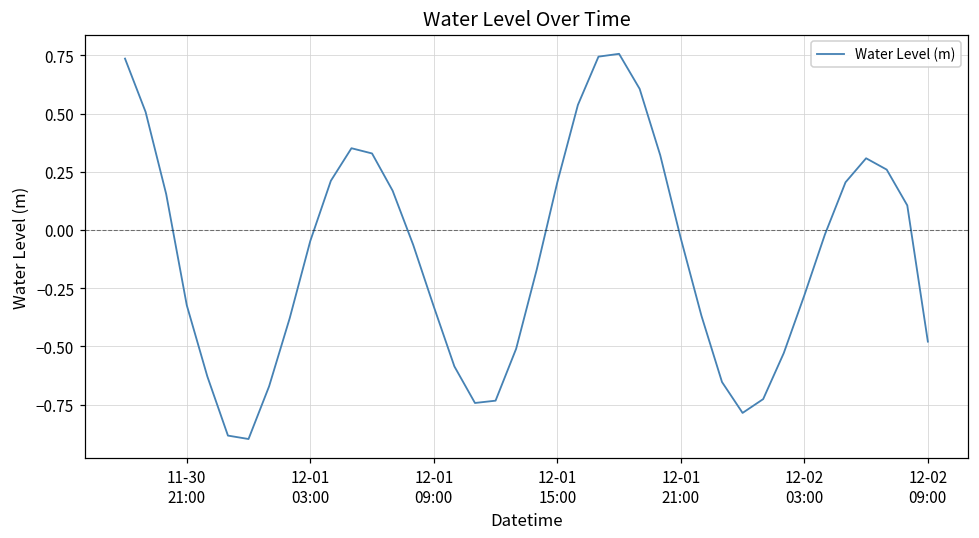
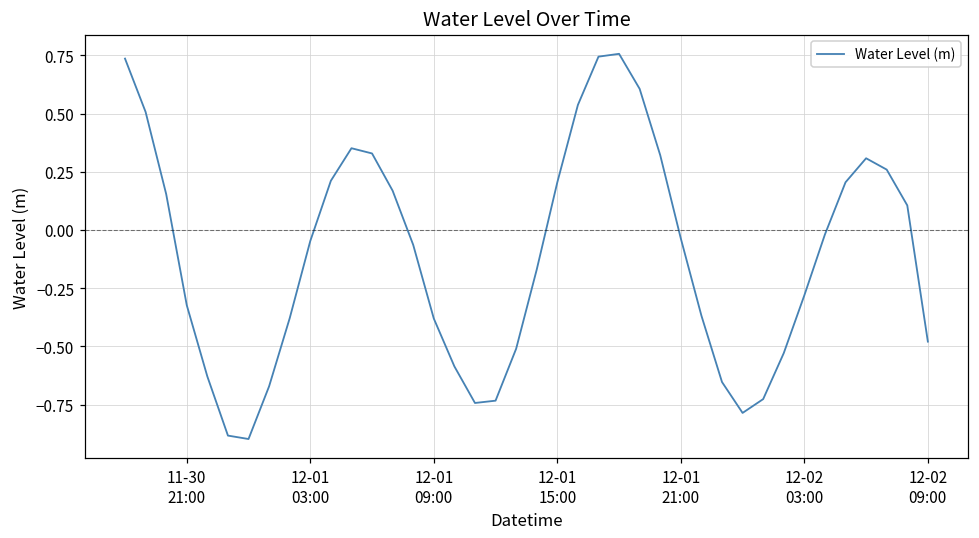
12-01 09:00: -0.33 -> -0.38
